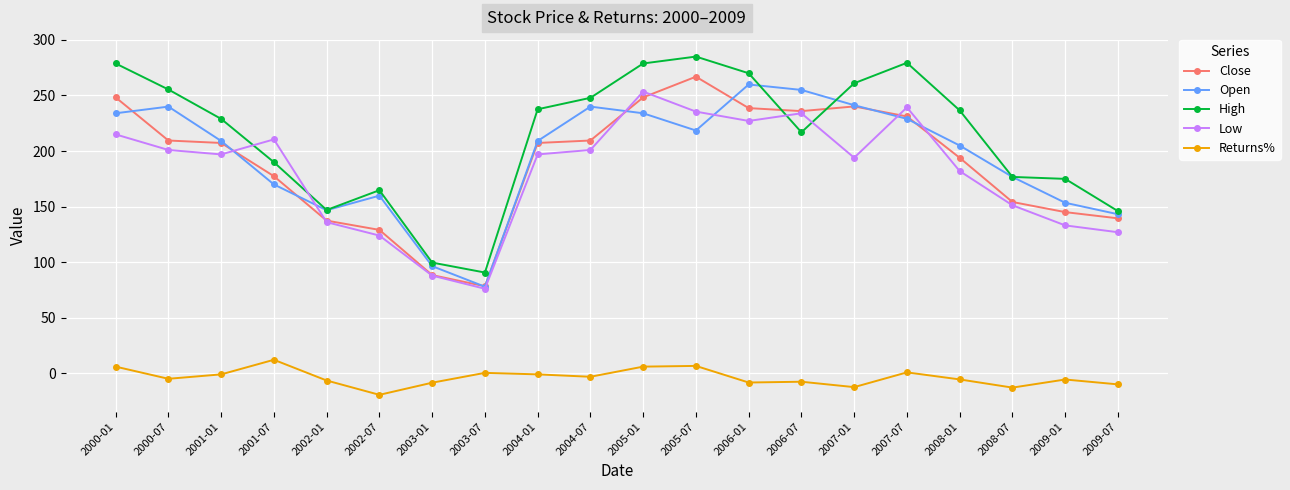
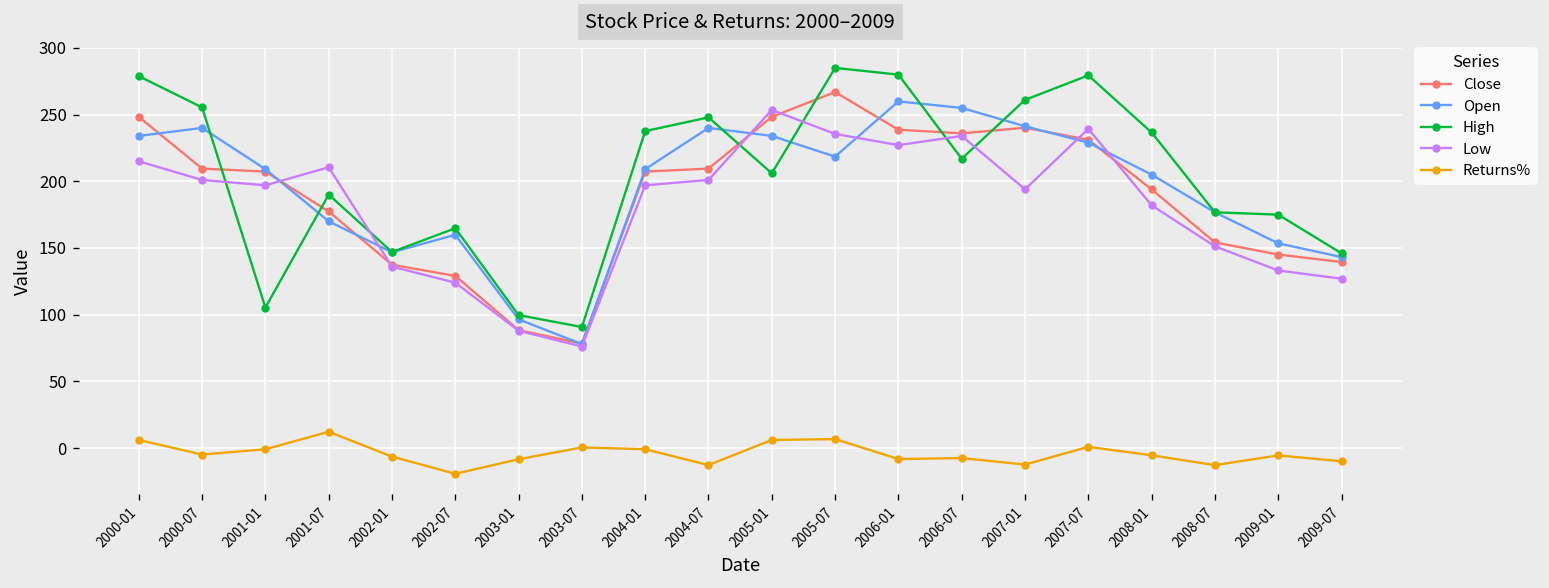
High, 2001-01: 229 -> 105
Returns%, 2004-07: -3 -> -13
High, 2005-01: 279 -> 206
High, 2006-01: 270 -> 280
